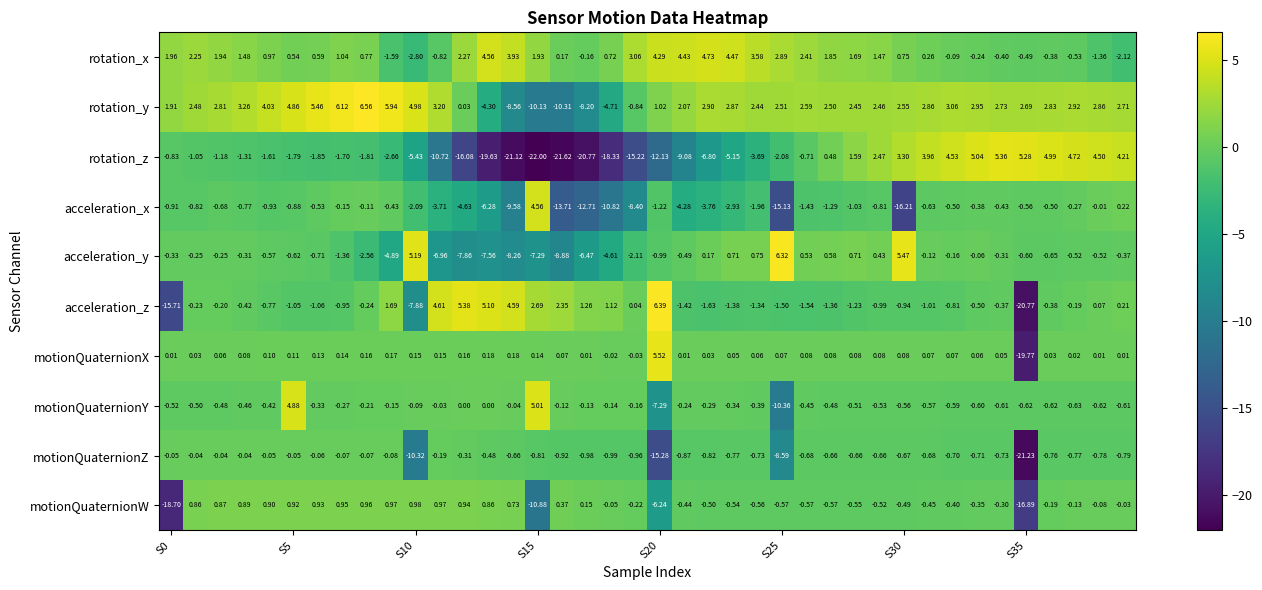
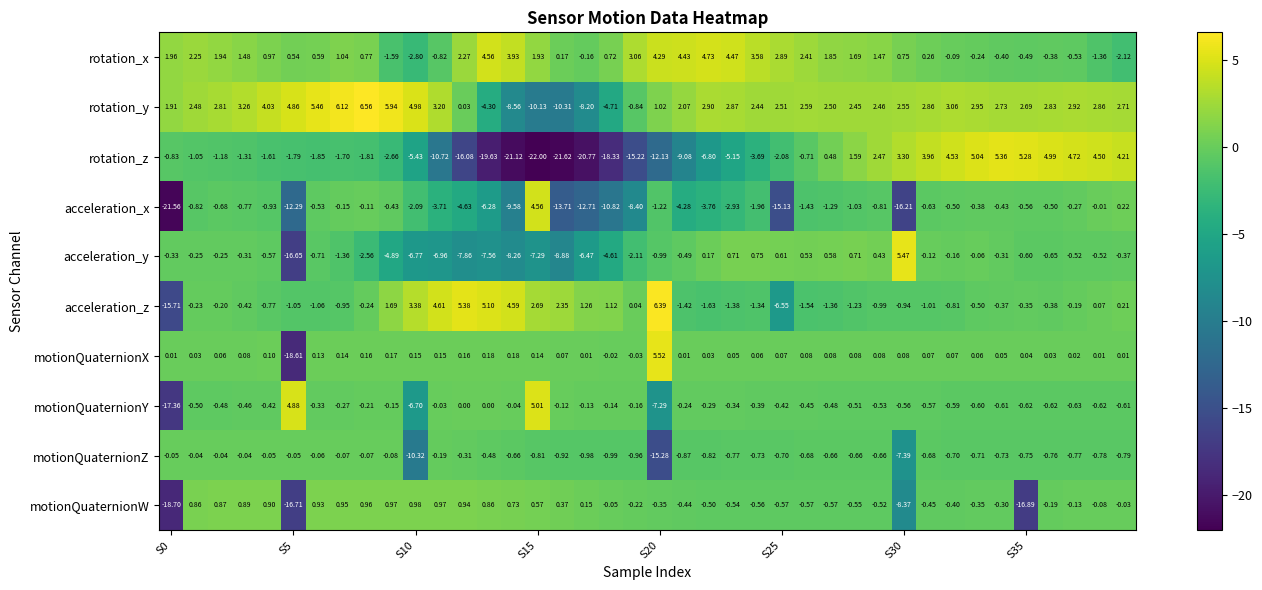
acceleration_x, S0: -0.91 -> -21.56
acceleration_x, S5: -0.88 -> -12.29
acceleration_y, S5: -0.62 -> -16.65
acceleration_y, S10: 5.19 -> -6.77
acceleration_y, S25: 6.32 -> 0.61
acceleration_z, S10: -7.88 -> 3.38
acceleration_z, S25: -1.50 -> -6.55
acceleration_z, S35: -20.77 -> -0.35
motionQuaternionX, S5: 0.11 -> -18.61
motionQuaternionX, S35: -19.77 -> 0.04
motionQuaternionY, S0: -0.52 -> -17.36
motionQuaternionY, S10: -0.09 -> -6.70
motionQuaternionY, S25: -10.36 -> -0.42
motionQuaternionZ, S25: -8.59 -> -0.70
motionQuaternionZ, S30: -0.67 -> -7.39
motionQuaternionZ, S35: -21.23 -> -0.75
motionQuaternionW, S5: 0.92 -> -16.71
motionQuaternionW, S15: -10.88 -> 0.57
motionQuaternionW, S20: -6.24 -> -0.35
motionQuaternionW, S30: -0.49 -> -8.37
